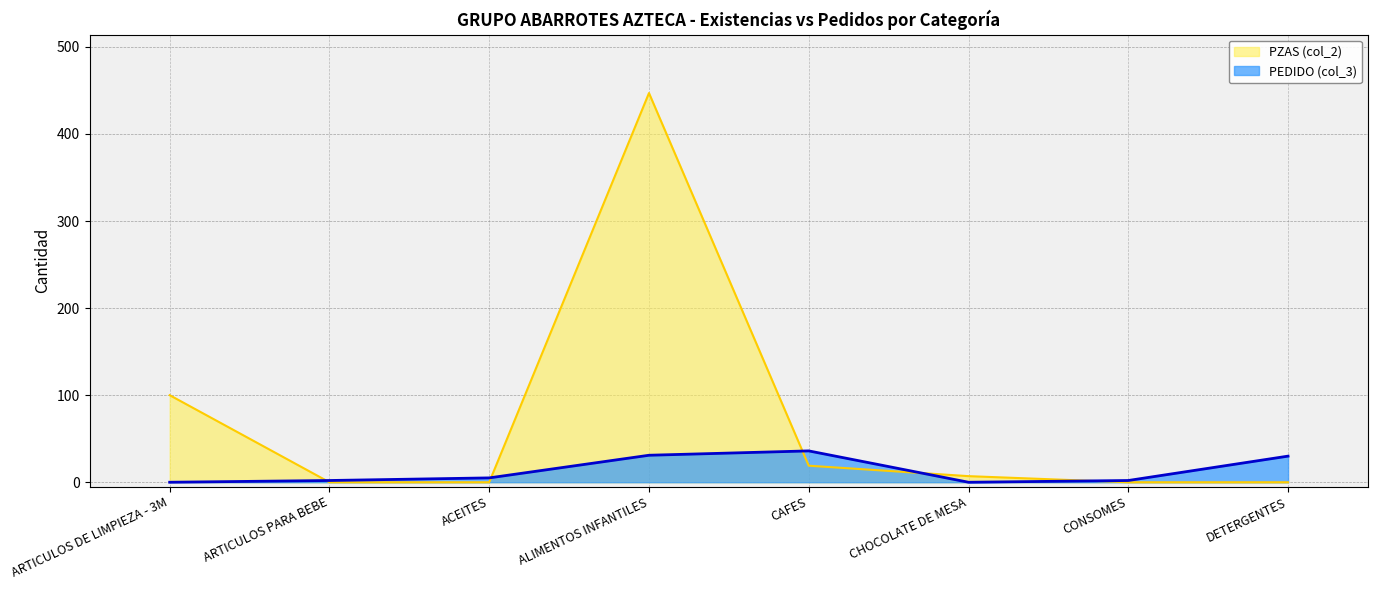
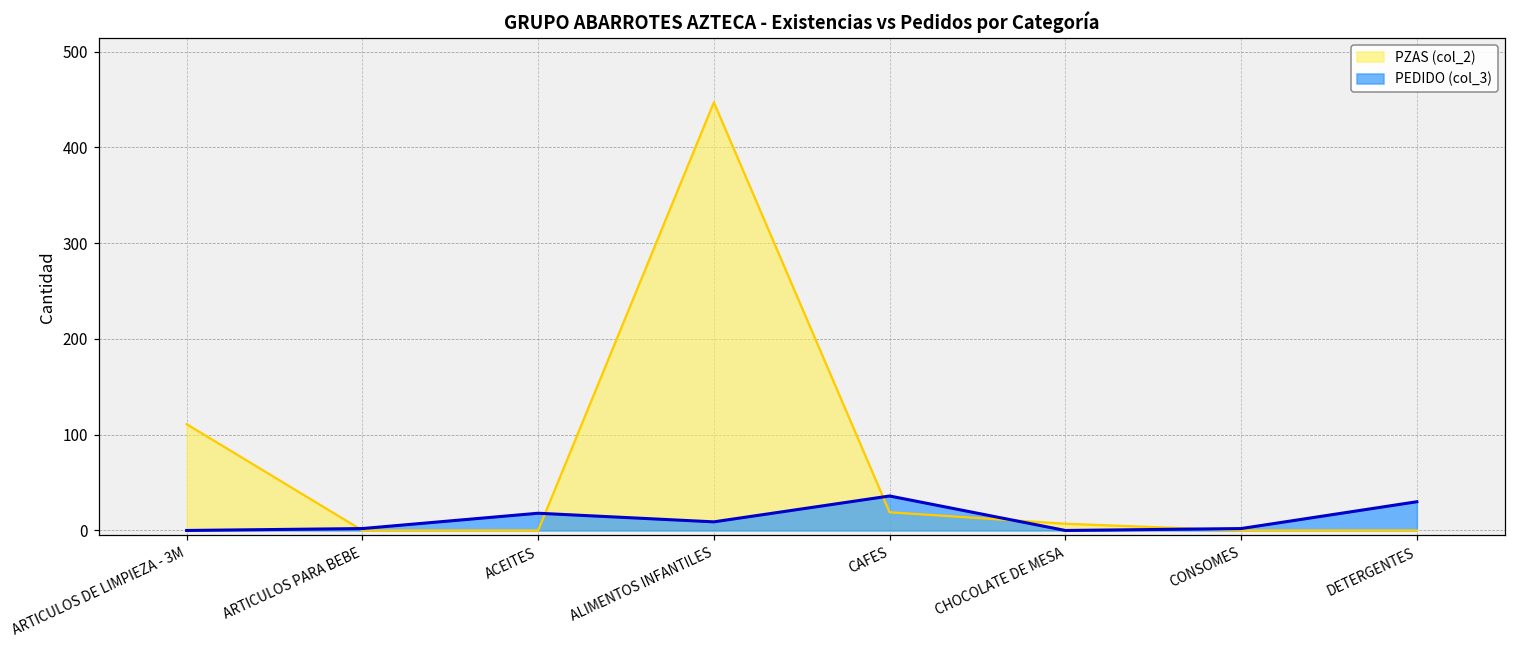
PZAS (col_2), ARTICULOS DE LIMPIEZA - 3M: 100 -> 110
PEDIDO (col_3), ACEITES: 10 -> 20
PEDIDO (col_3), ALIMENTOS INFANTILES: 30 -> 10
